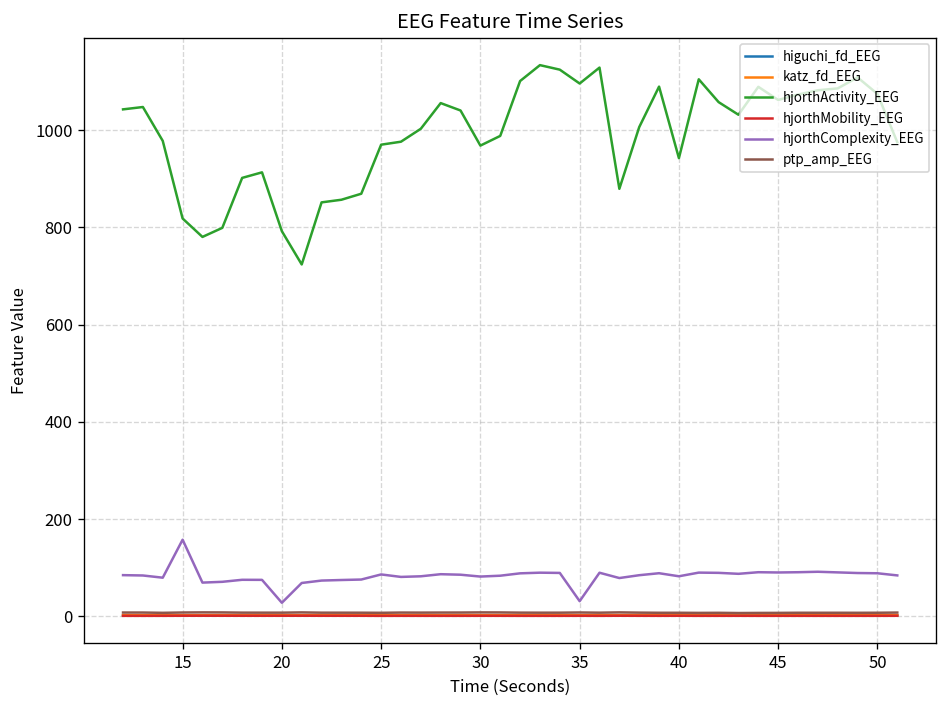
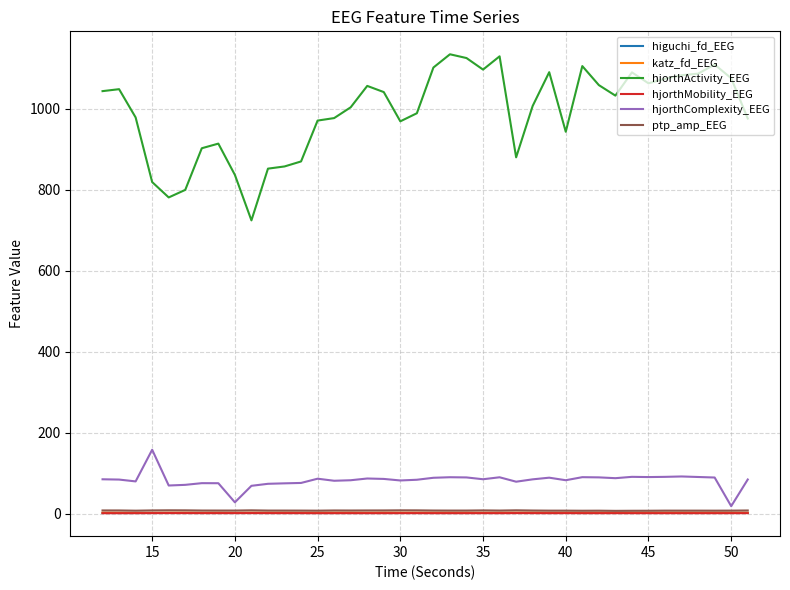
hjorthActivity_EEG, 20: 790 -> 840
hjorthComplexity_EEG, 35: 30 -> 80
hjorthComplexity_EEG, 50: 90 -> 20
